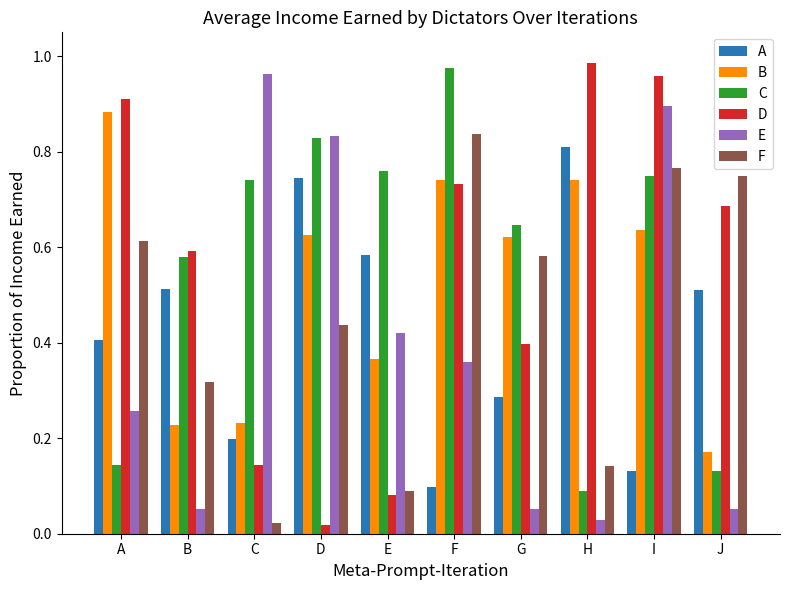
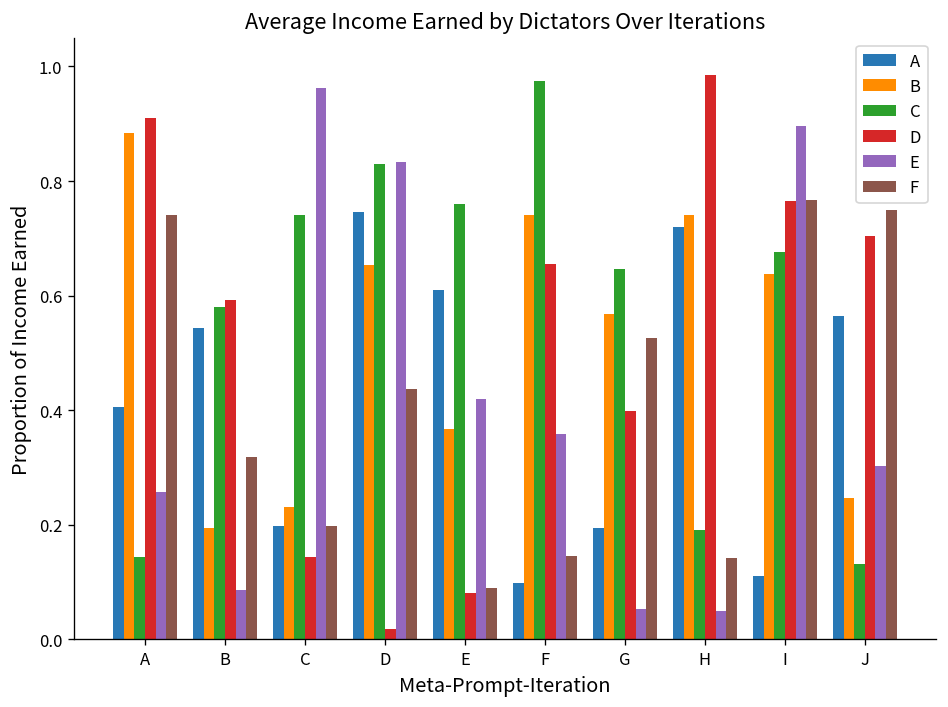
F, A: 0.61 -> 0.74
A, B: 0.51 -> 0.54
B, B: 0.23 -> 0.19
E, B: 0.05 -> 0.09
F, C: 0.02 -> 0.20
B, D: 0.63 -> 0.65
A, E: 0.58 -> 0.61
D, F: 0.73 -> 0.66
F, F: 0.84 -> 0.15
A, G: 0.29 -> 0.19
B, G: 0.62 -> 0.57
F, G: 0.58 -> 0.53
A, H: 0.81 -> 0.72
C, H: 0.09 -> 0.19
E, H: 0.03 -> 0.05
A, I: 0.13 -> 0.11
C, I: 0.75 -> 0.68
D, I: 0.96 -> 0.77
A, J: 0.51 -> 0.56
B, J: 0.17 -> 0.25
D, J: 0.69 -> 0.70
E, J: 0.05 -> 0.30
